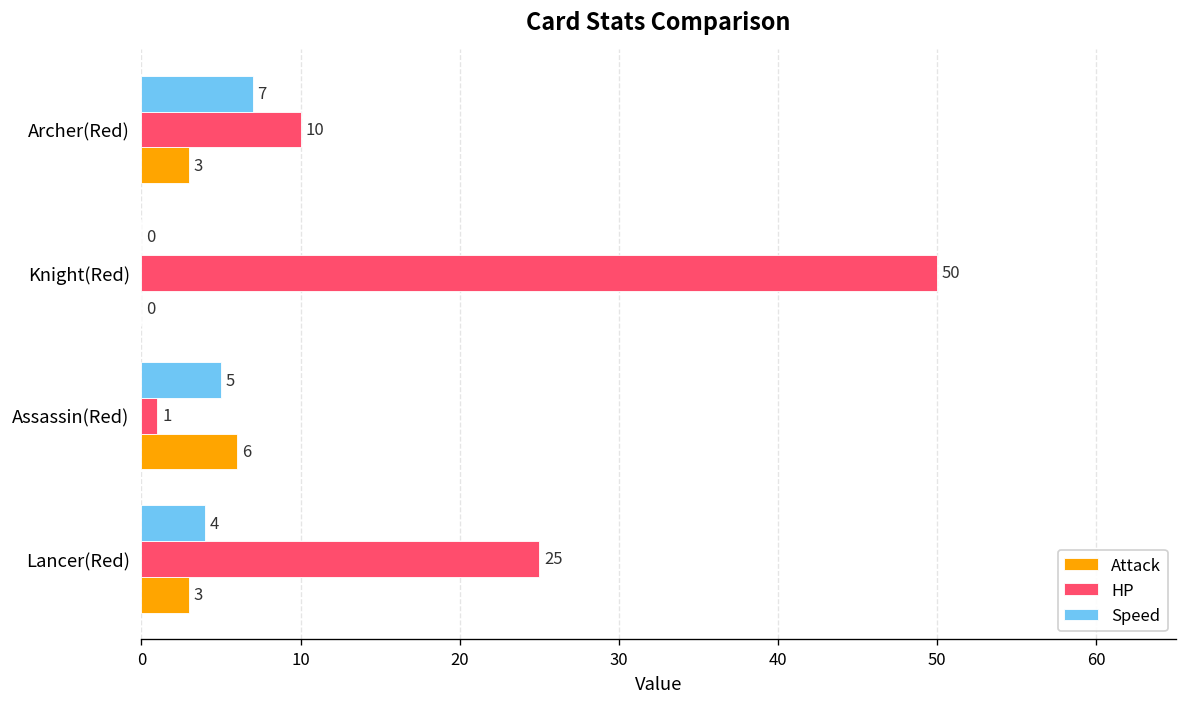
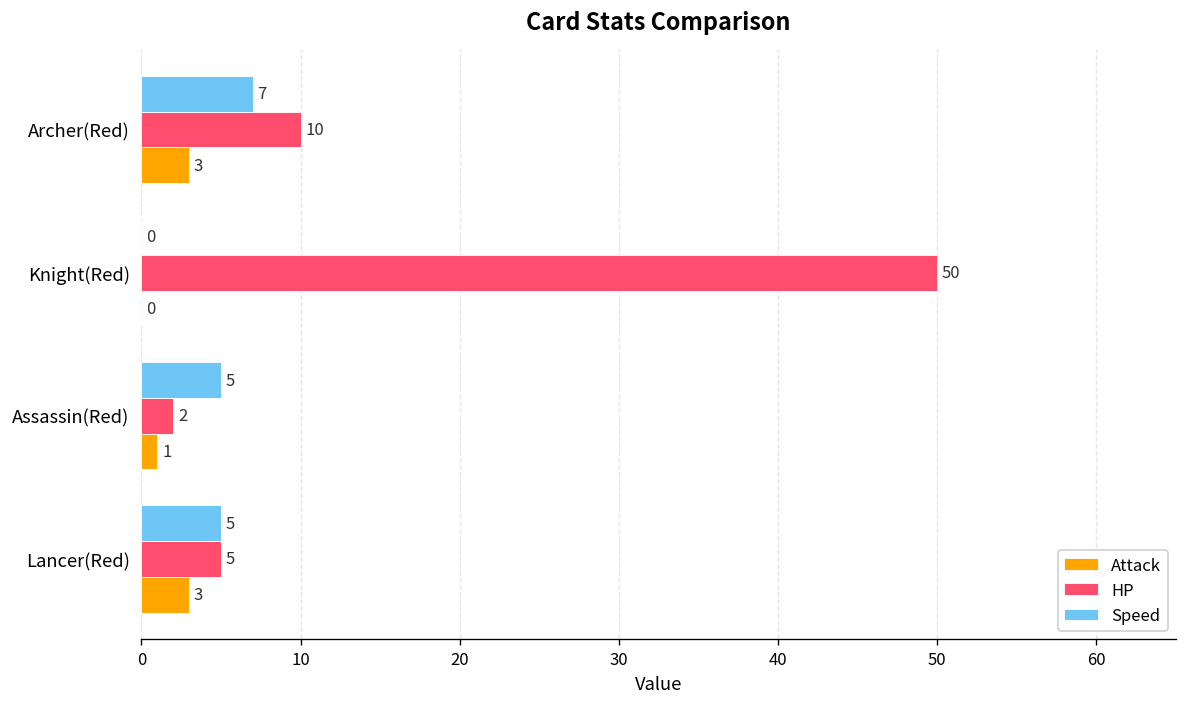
HP, Assassin(Red): 1 -> 2
Attack, Assassin(Red): 6 -> 1
Speed, Lancer(Red): 4 -> 5
HP, Lancer(Red): 25 -> 5
